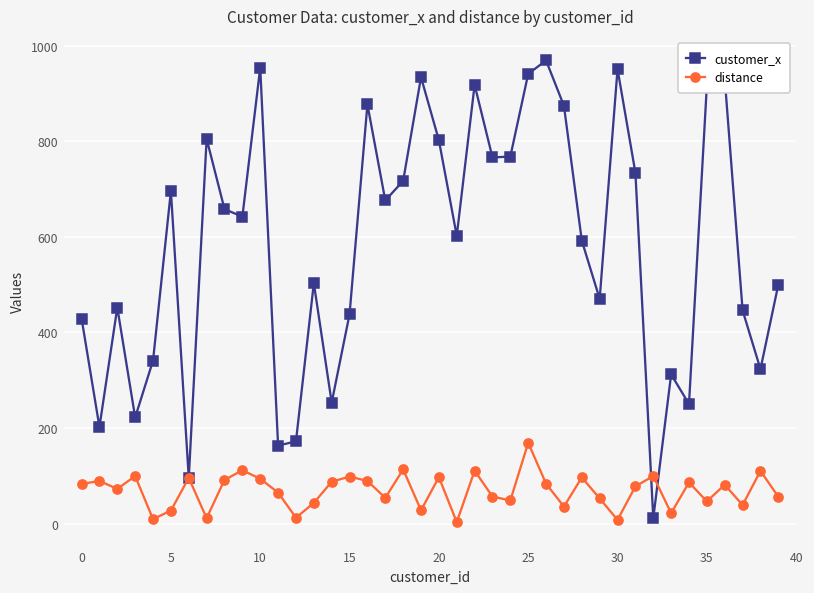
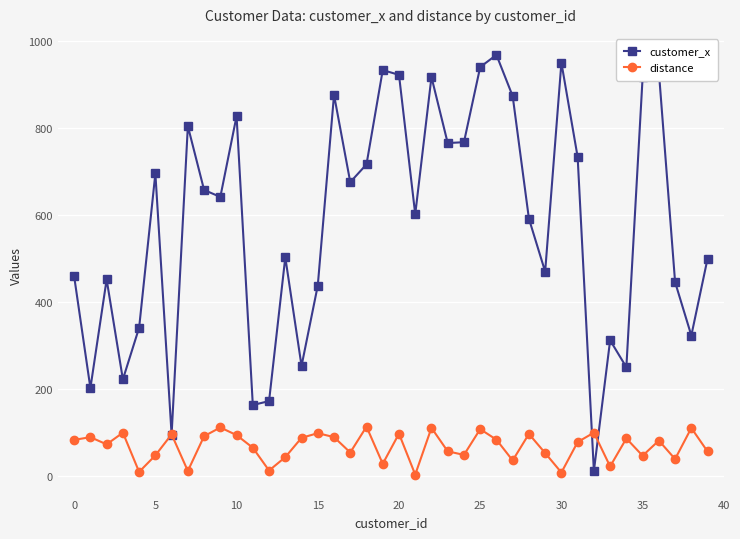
customer_x, 0: 430 -> 460
distance, 5: 30 -> 50
customer_x, 10: 950 -> 830
customer_x, 20: 800 -> 920
distance, 25: 170 -> 110
